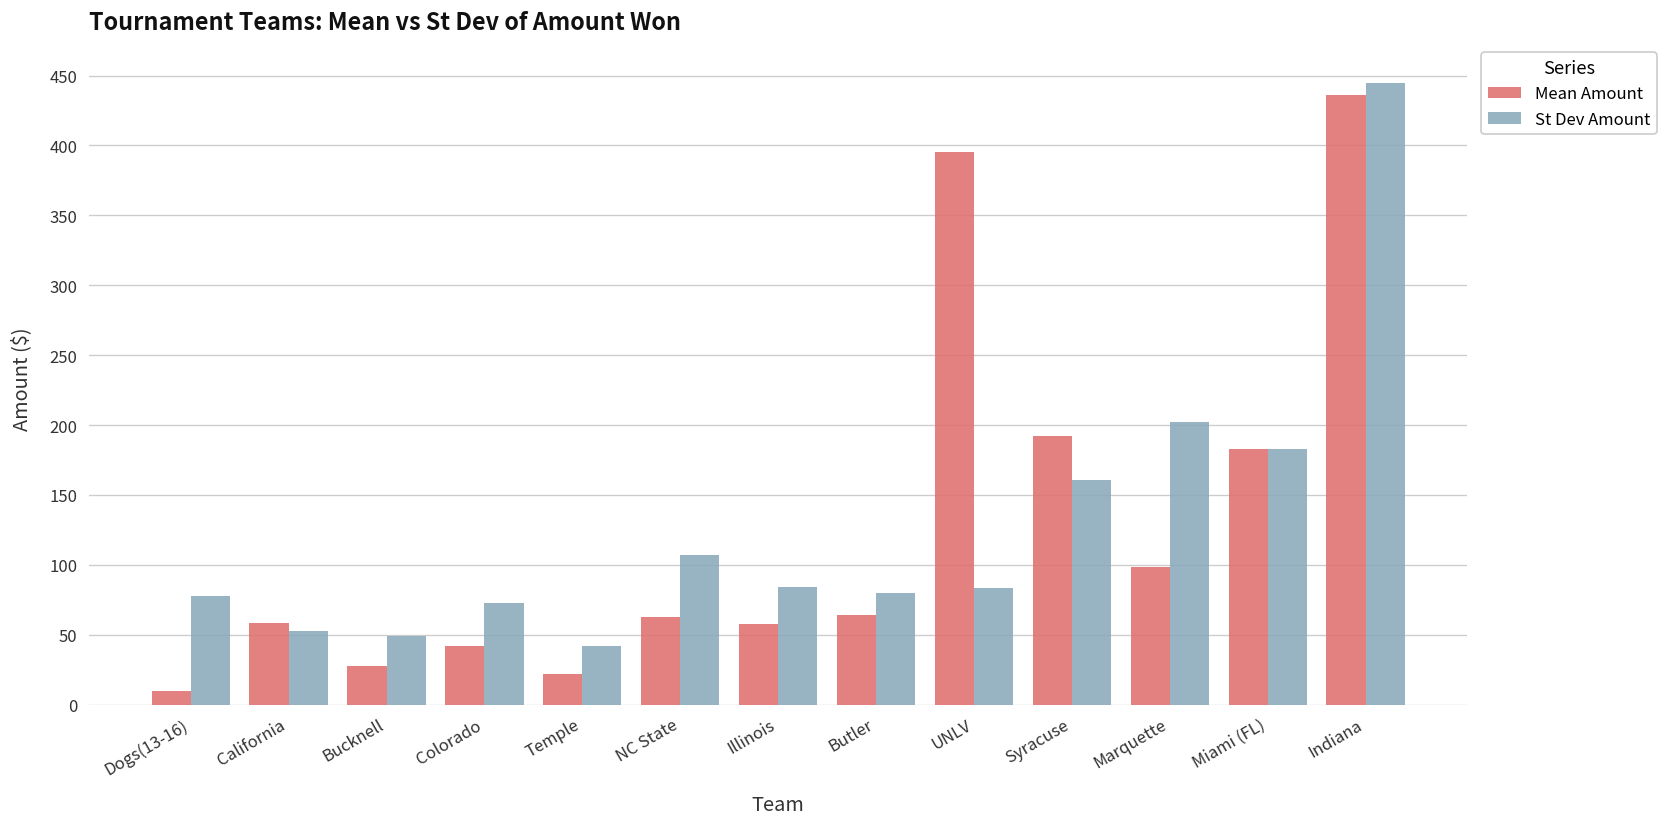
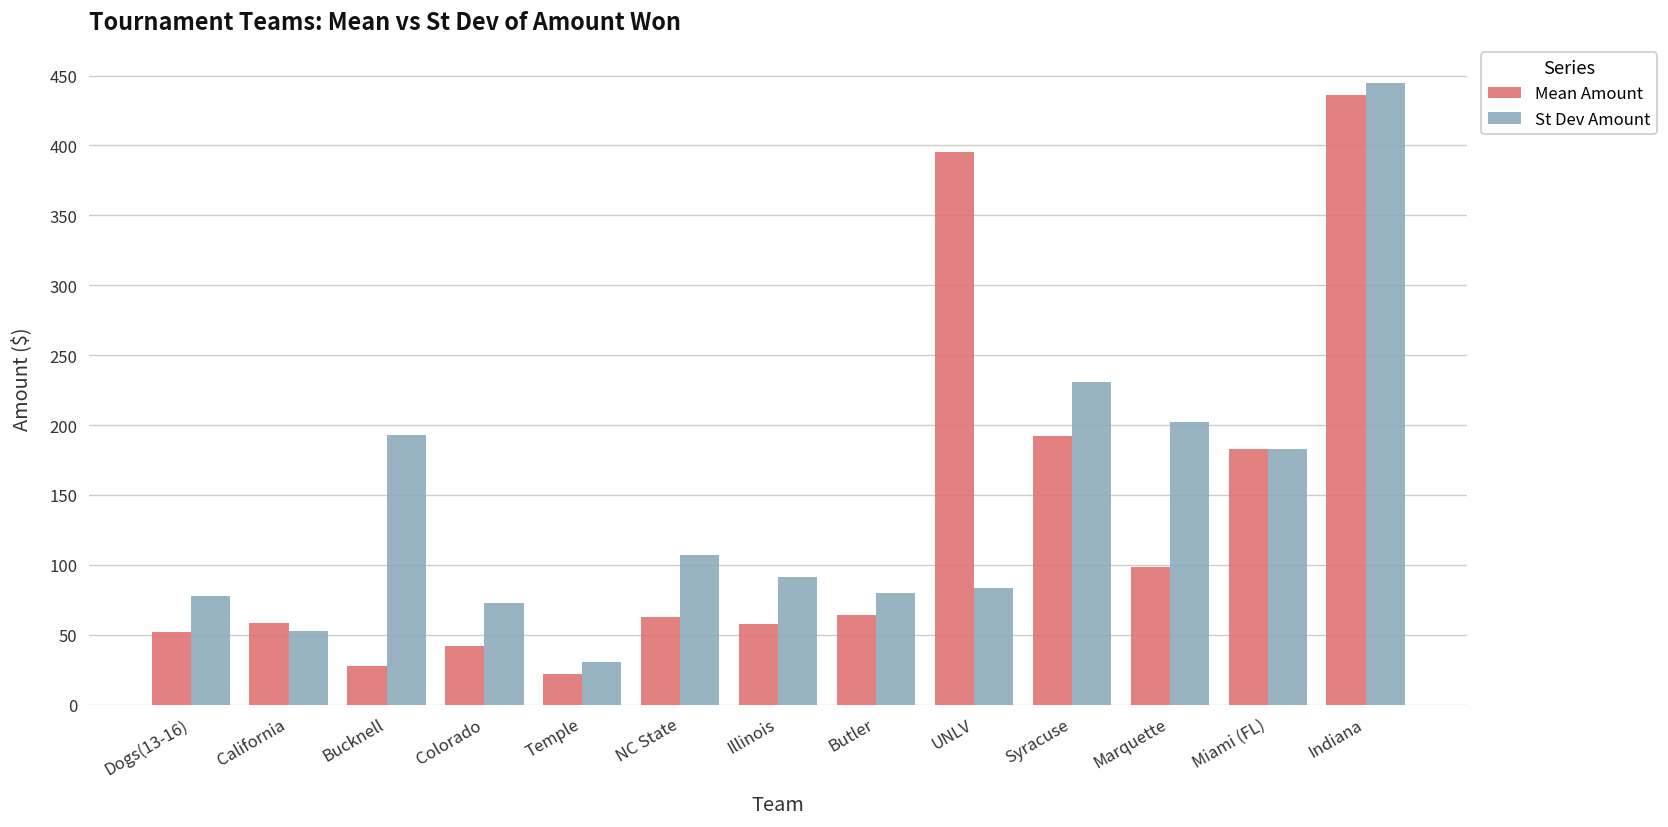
Mean Amount, Dogs(13-16): 9 -> 52
St Dev Amount, Bucknell: 49 -> 193
St Dev Amount, Temple: 42 -> 30
St Dev Amount, Illinois: 84 -> 91
St Dev Amount, Syracuse: 161 -> 231
